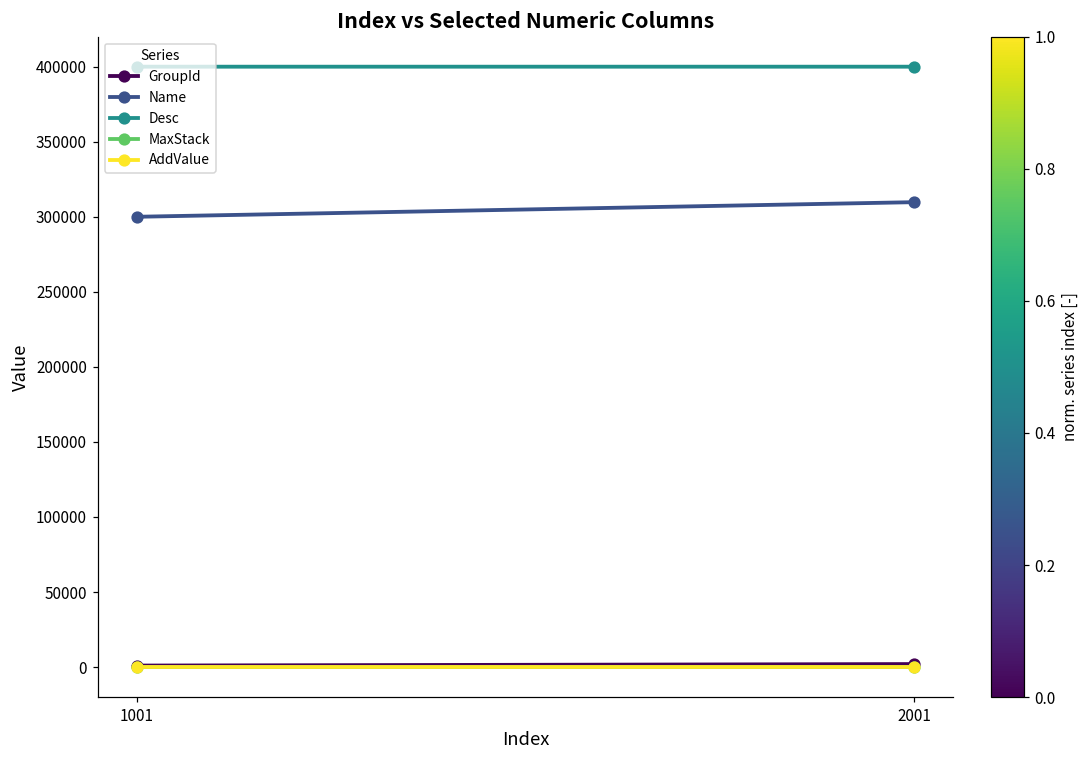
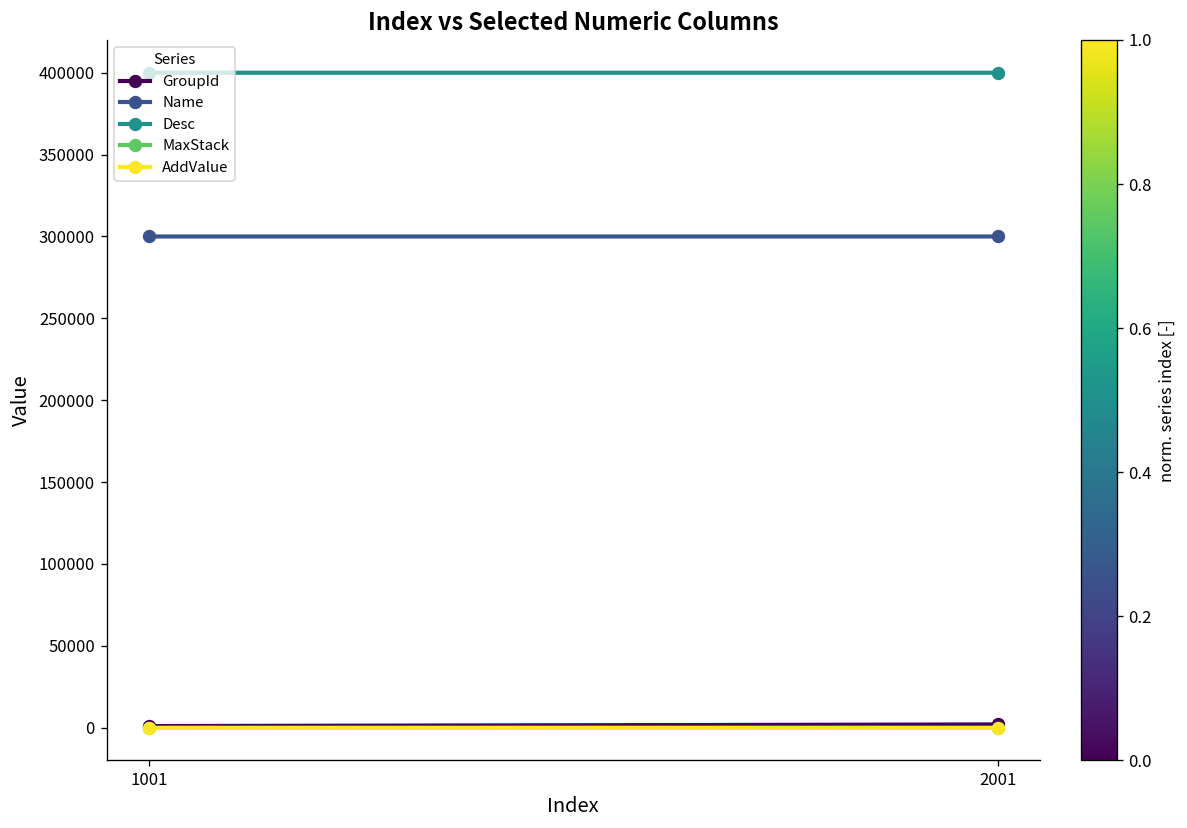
Name, 2001: 310000 -> 300000
